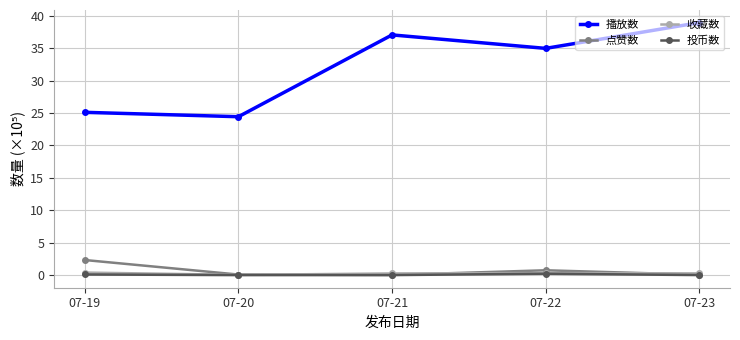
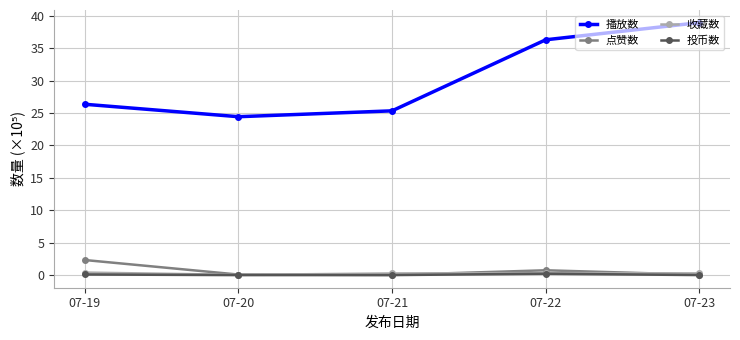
播放数, 07-19: 25 -> 26
播放数, 07-21: 37 -> 25
播放数, 07-22: 35 -> 36
